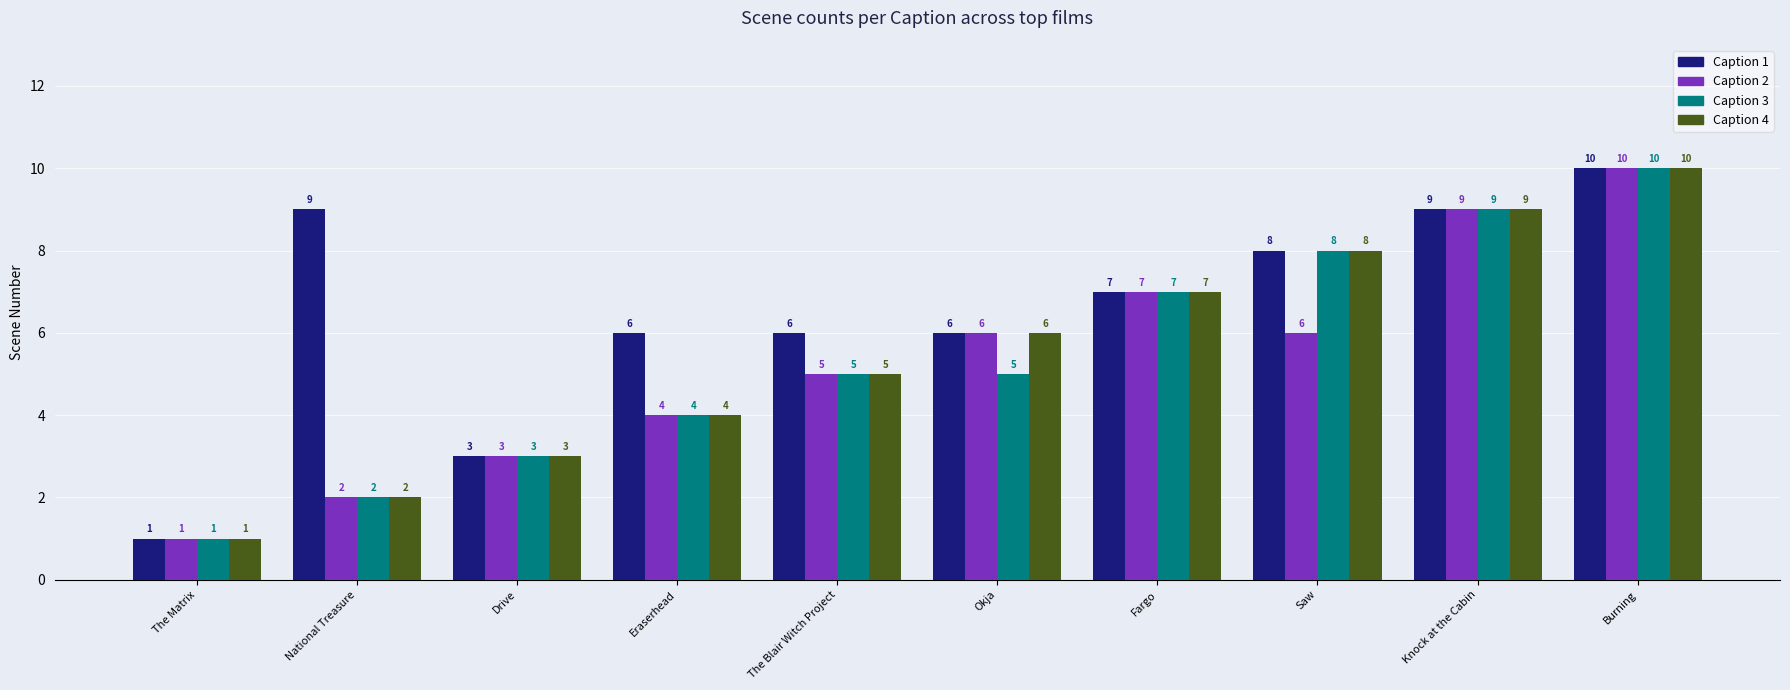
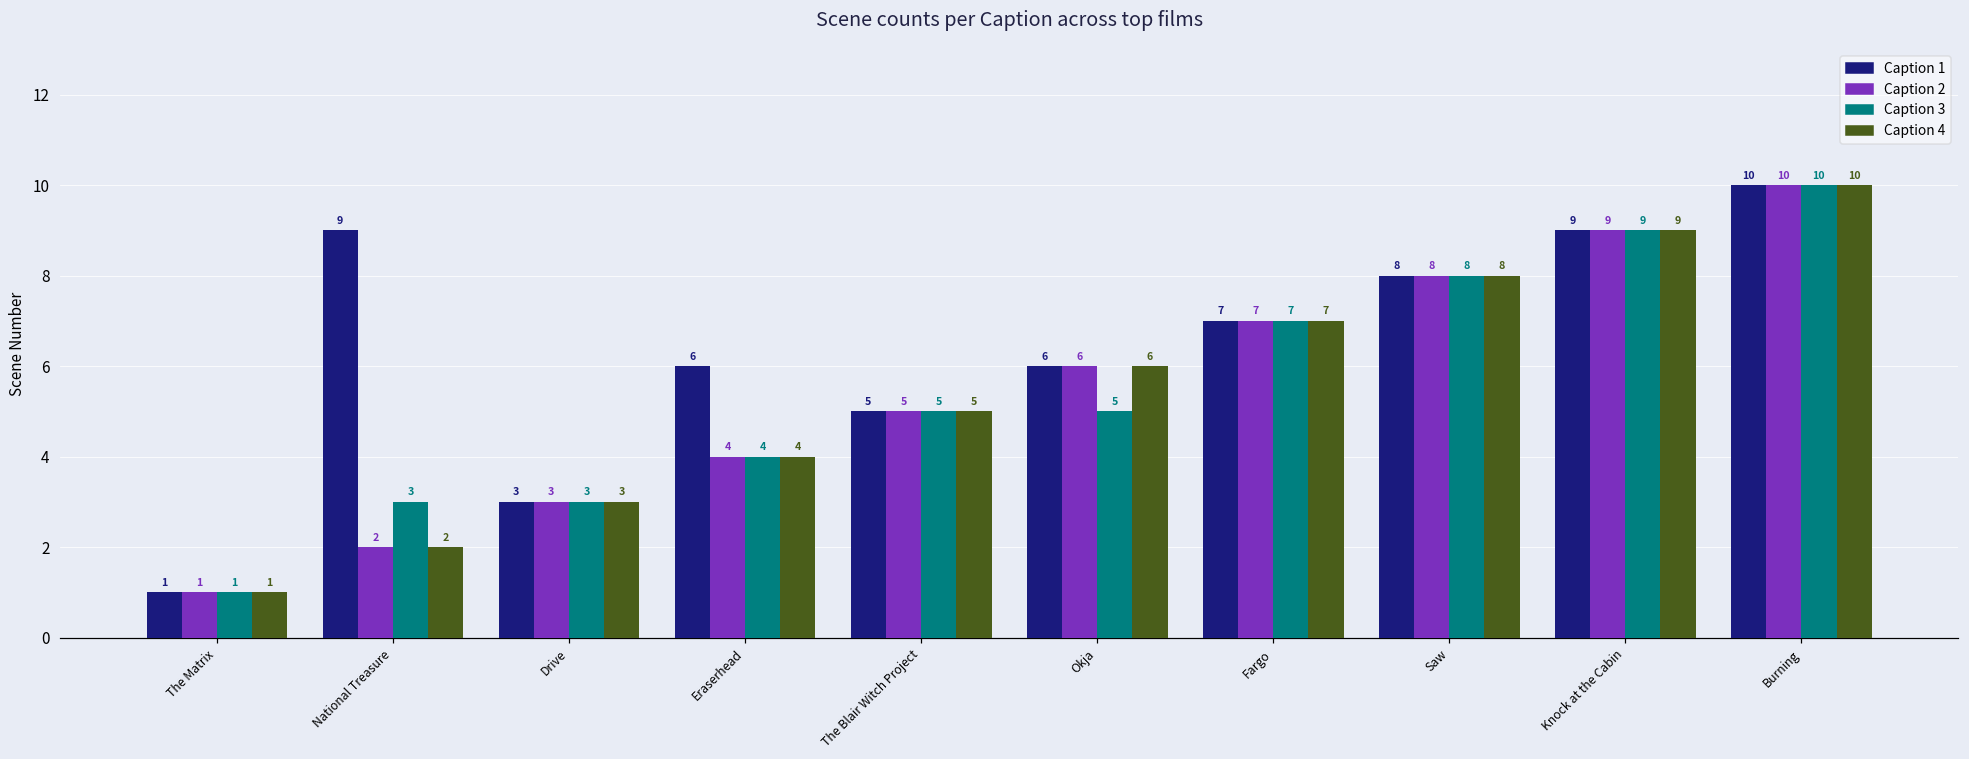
Caption 3, National Treasure: 2 -> 3
Caption 1, The Blair Witch Project: 6 -> 5
Caption 2, Saw: 6 -> 8
